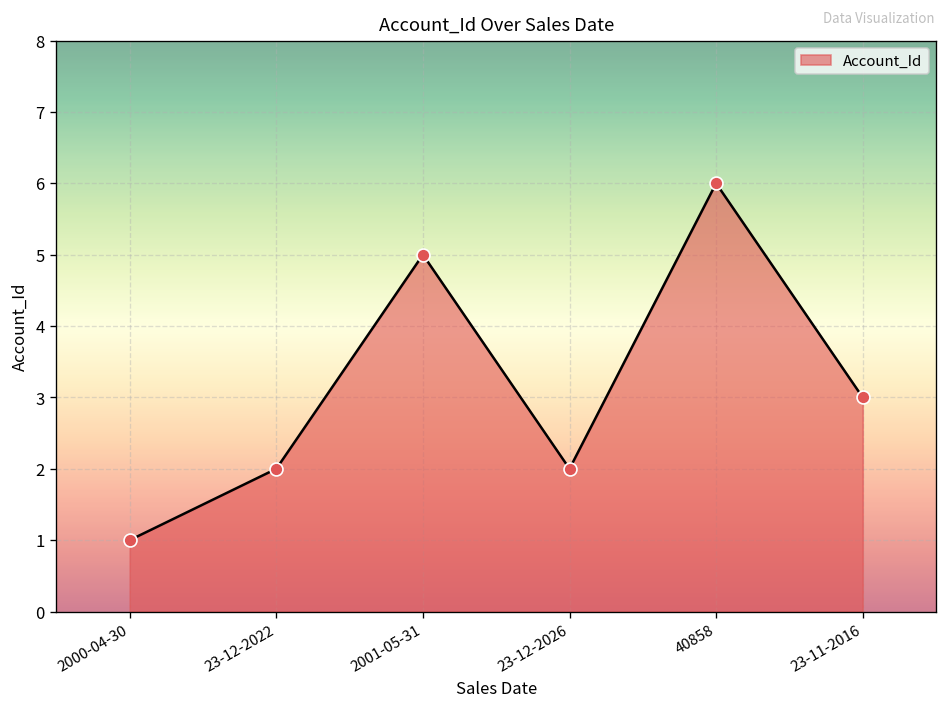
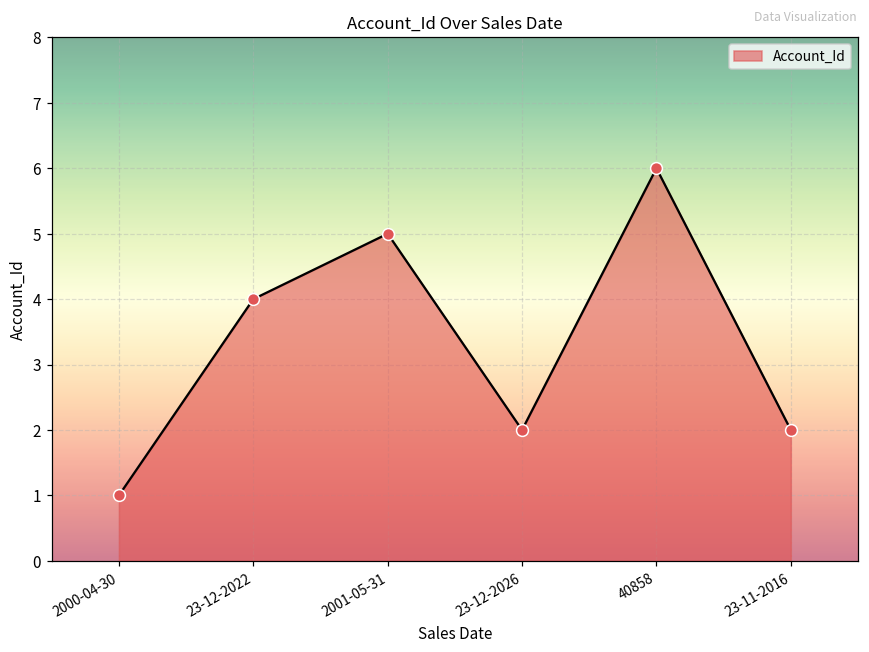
23-12-2022: 2 -> 4
23-11-2016: 3 -> 2
